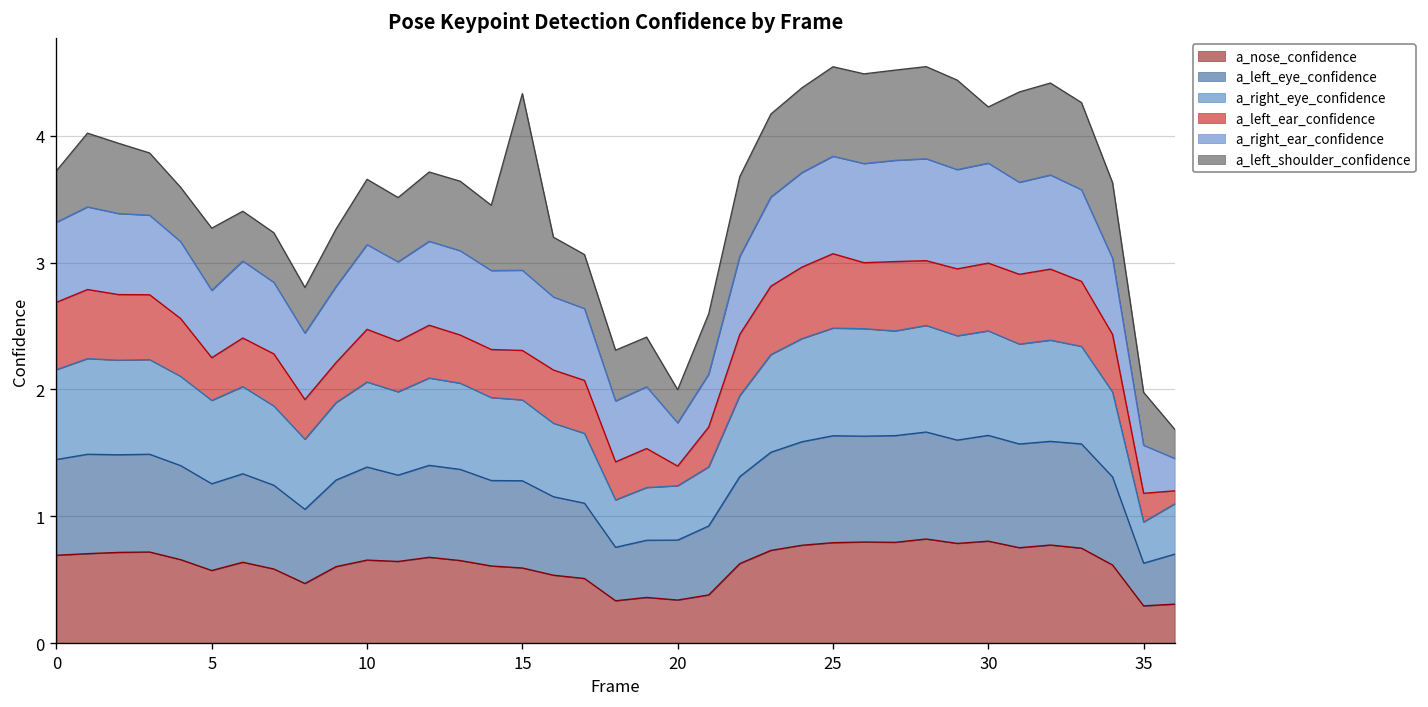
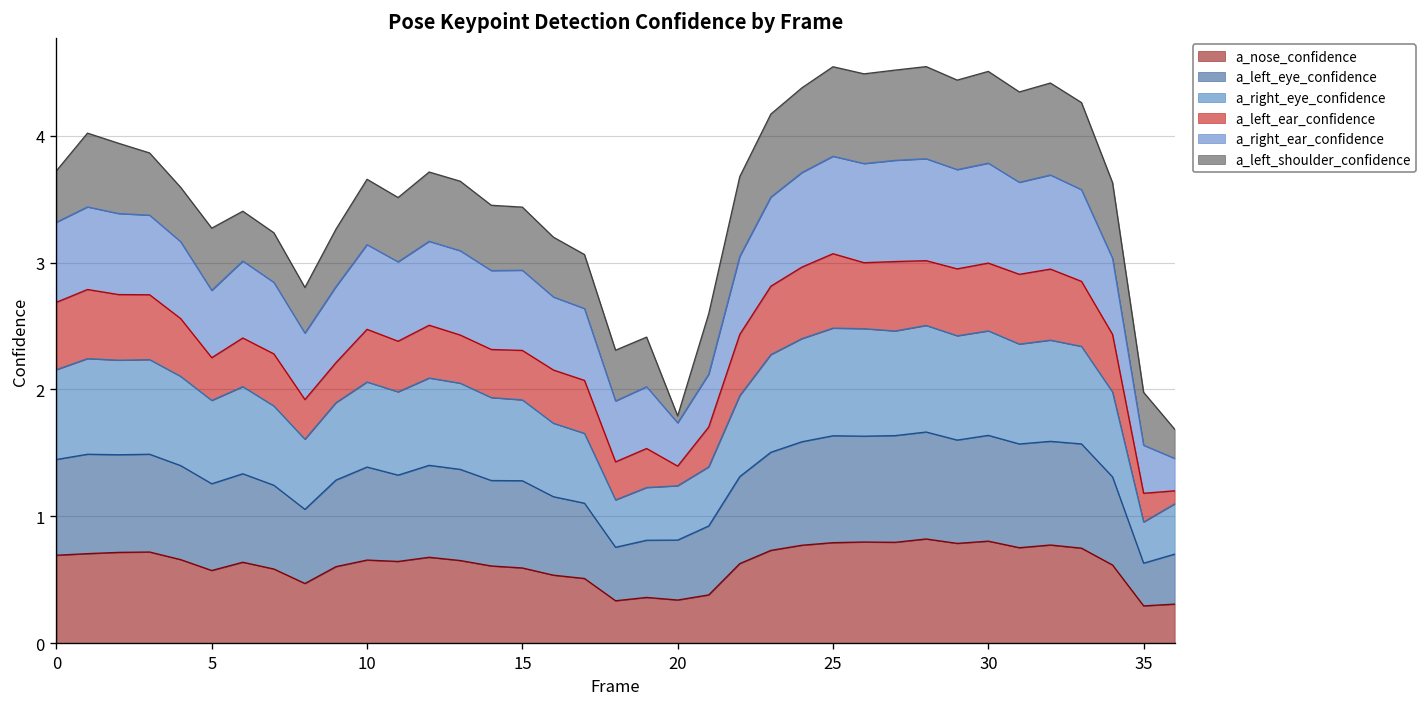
a_left_shoulder_confidence, 15: 1.39 -> 0.50
a_left_shoulder_confidence, 20: 0.26 -> 0.06
a_left_shoulder_confidence, 30: 0.44 -> 0.72
